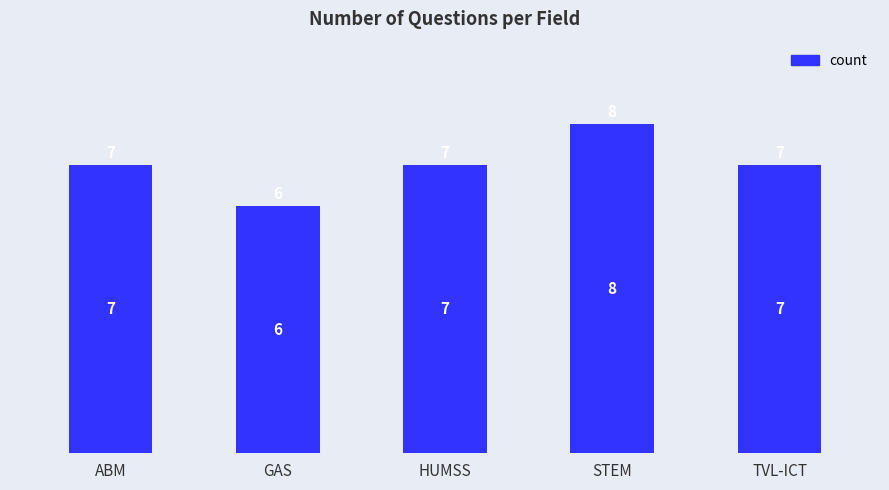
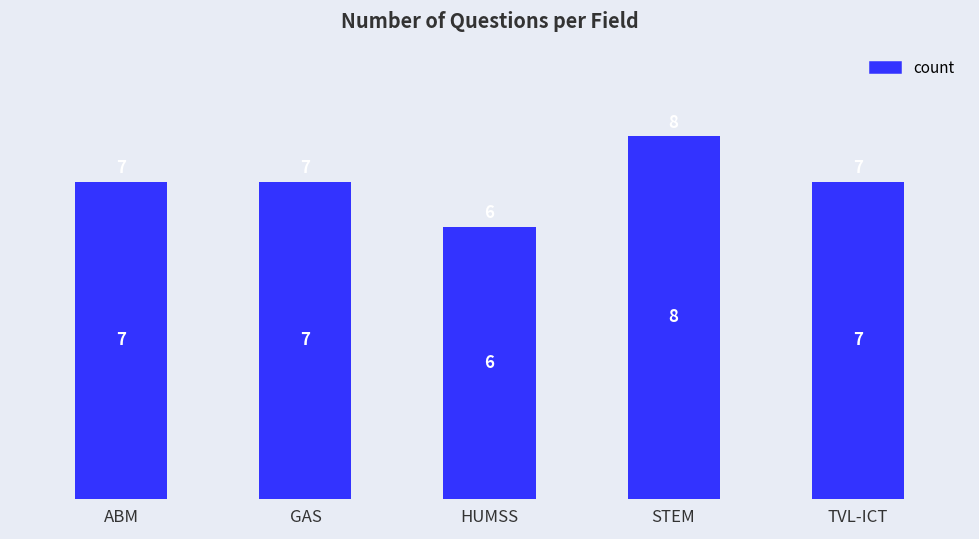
GAS: 6 -> 7
HUMSS: 7 -> 6
